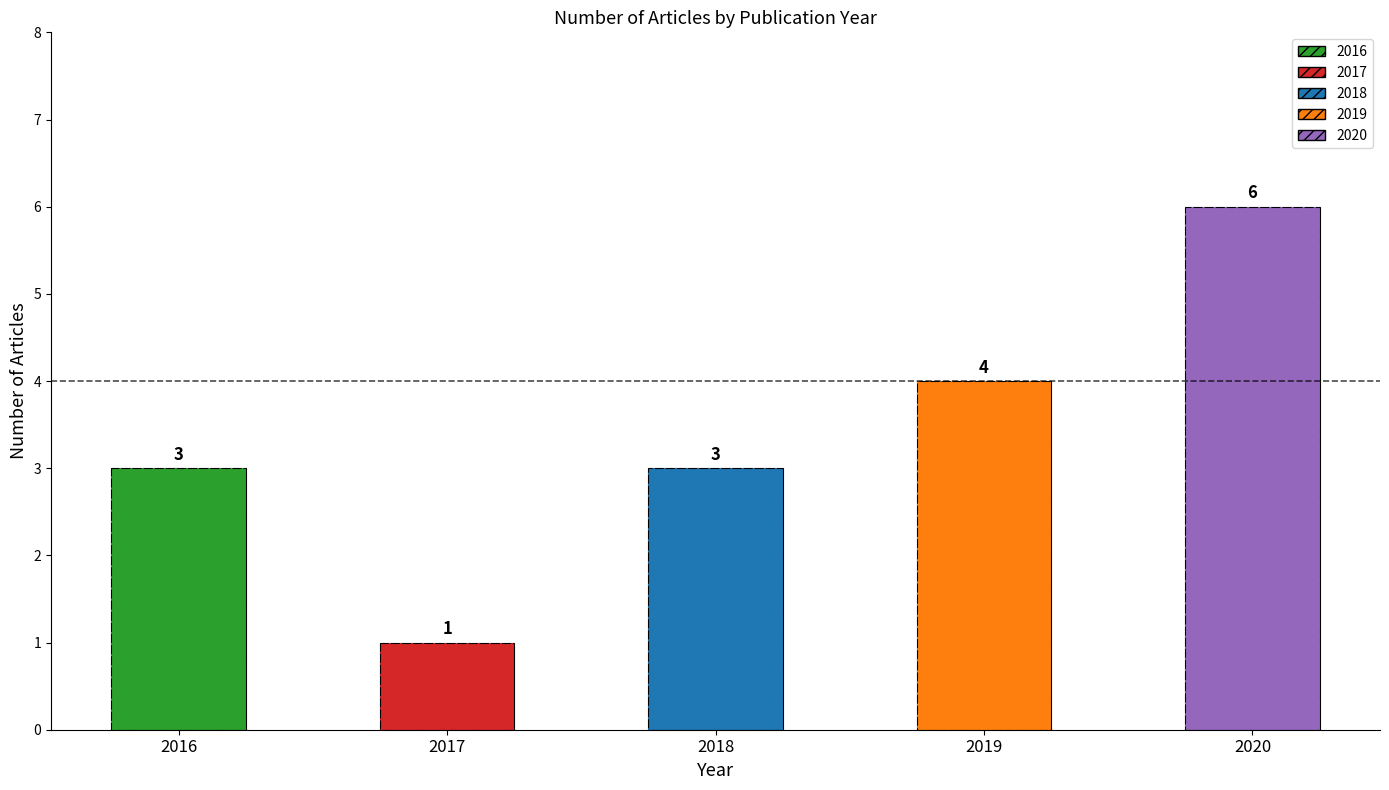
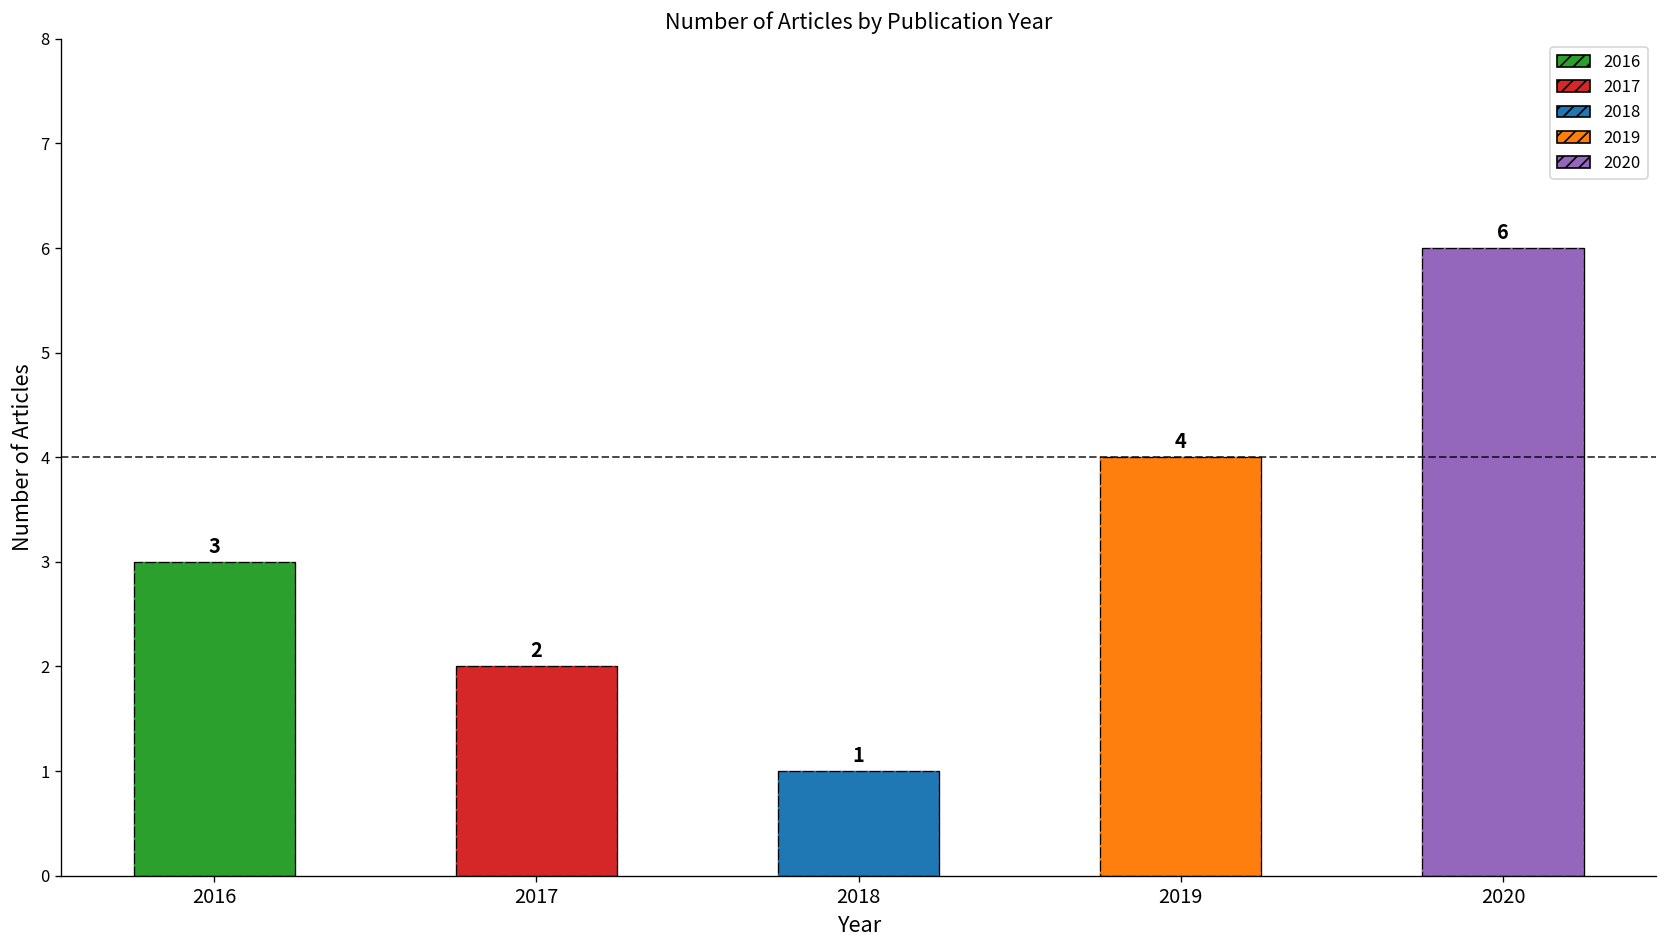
2017: 1 -> 2
2018: 3 -> 1
